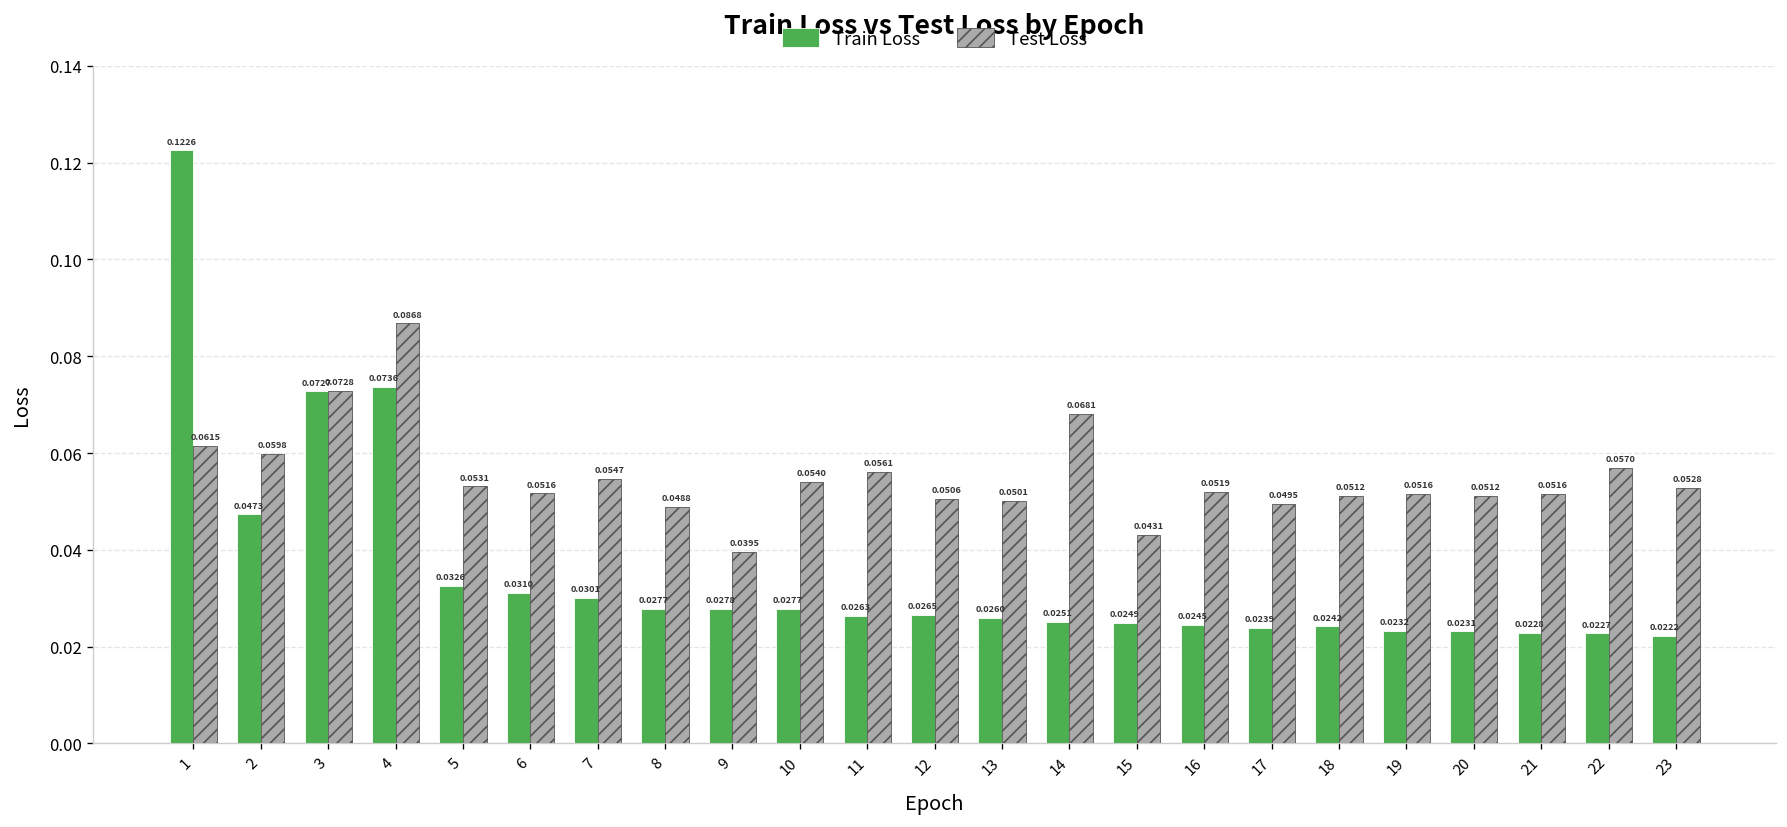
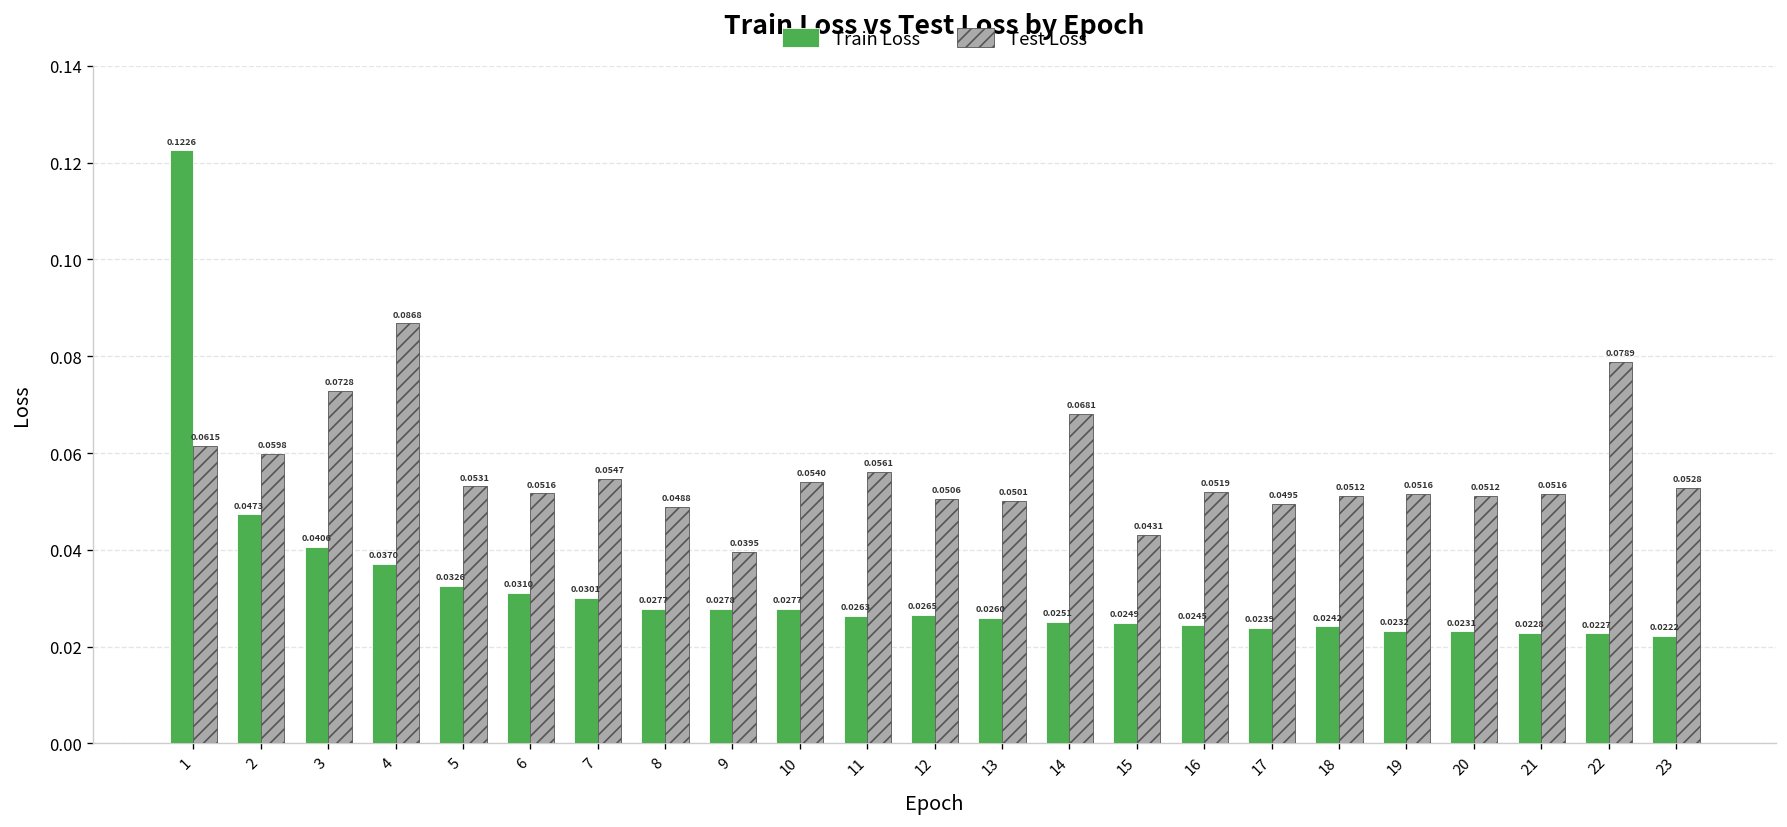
Train Loss, 3: 0.0727 -> 0.0406
Train Loss, 4: 0.0736 -> 0.0370
Test Loss, 22: 0.0570 -> 0.0789
